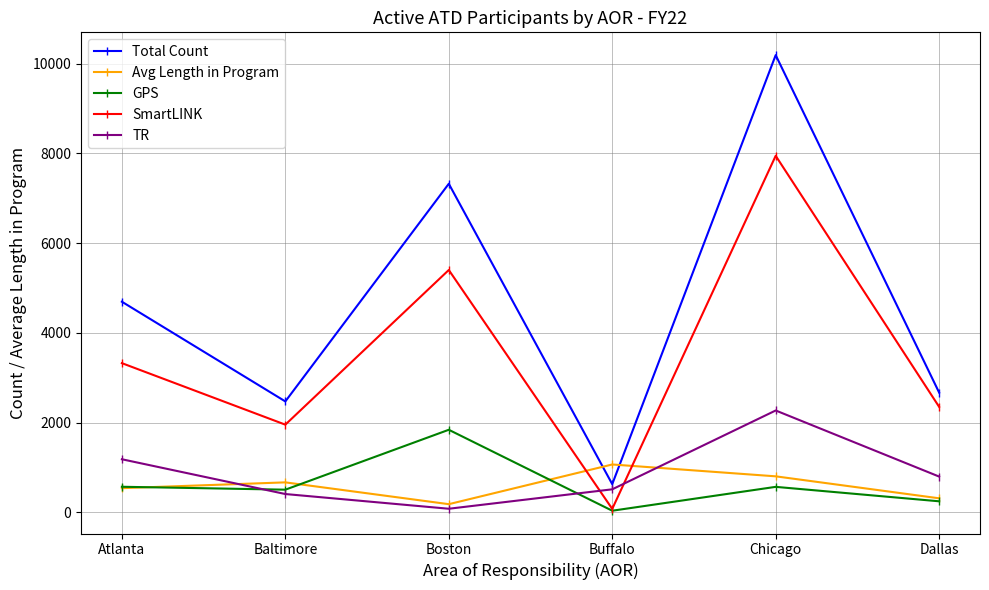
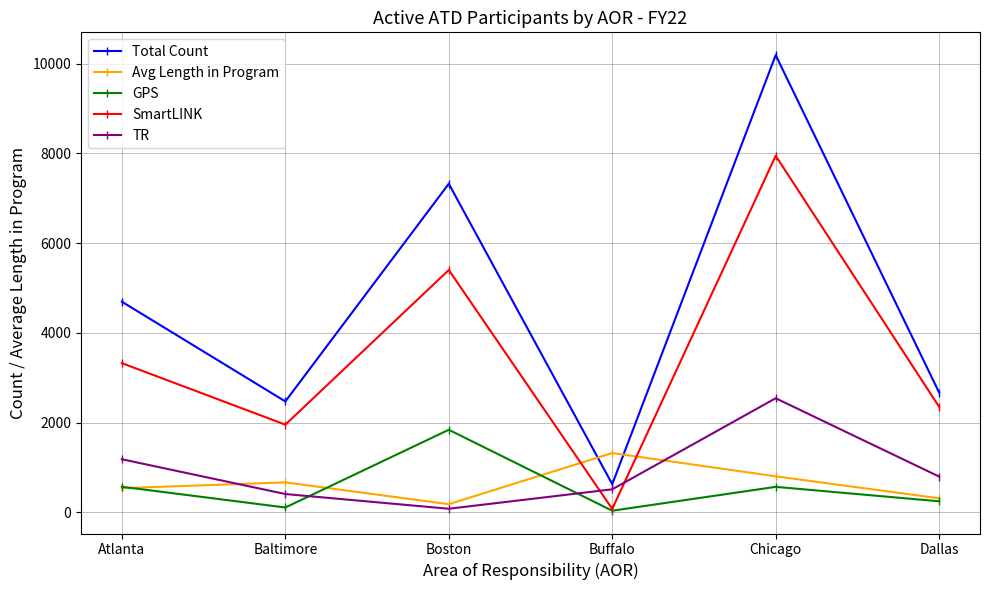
GPS, Baltimore: 500 -> 100
Avg Length in Program, Buffalo: 1100 -> 1300
TR, Chicago: 2300 -> 2500
